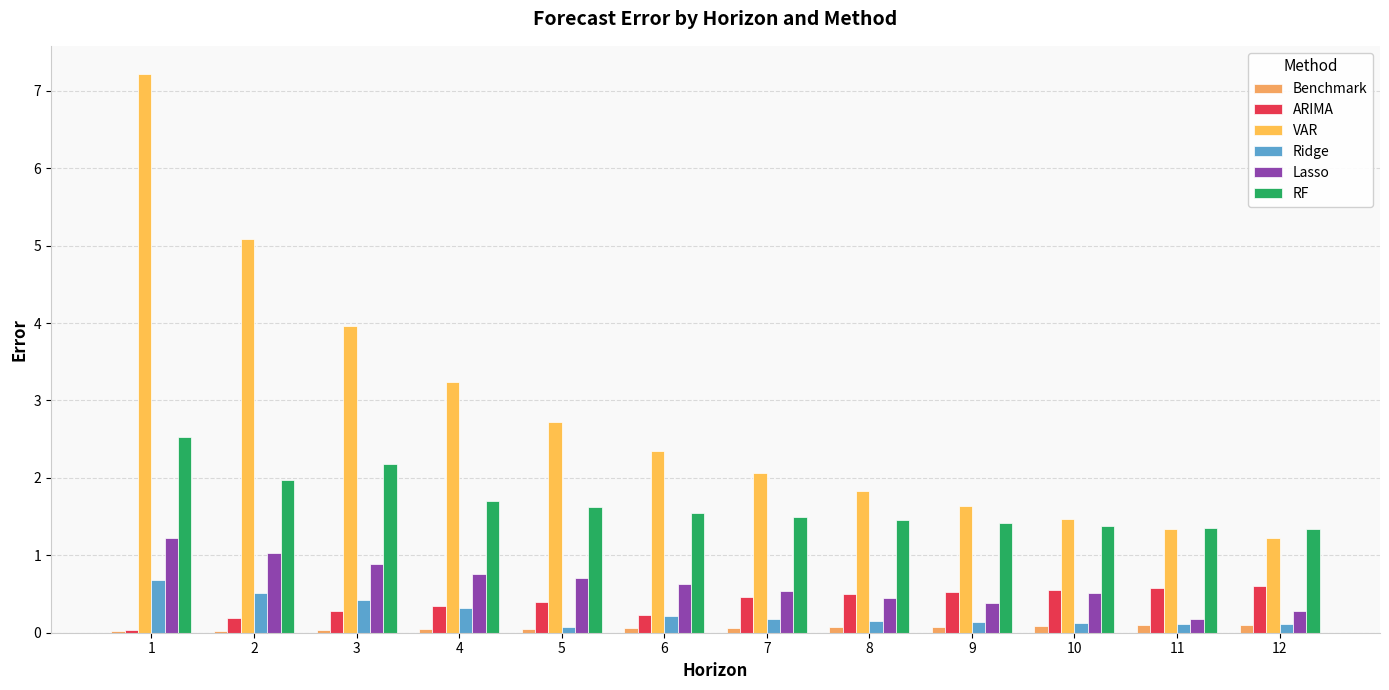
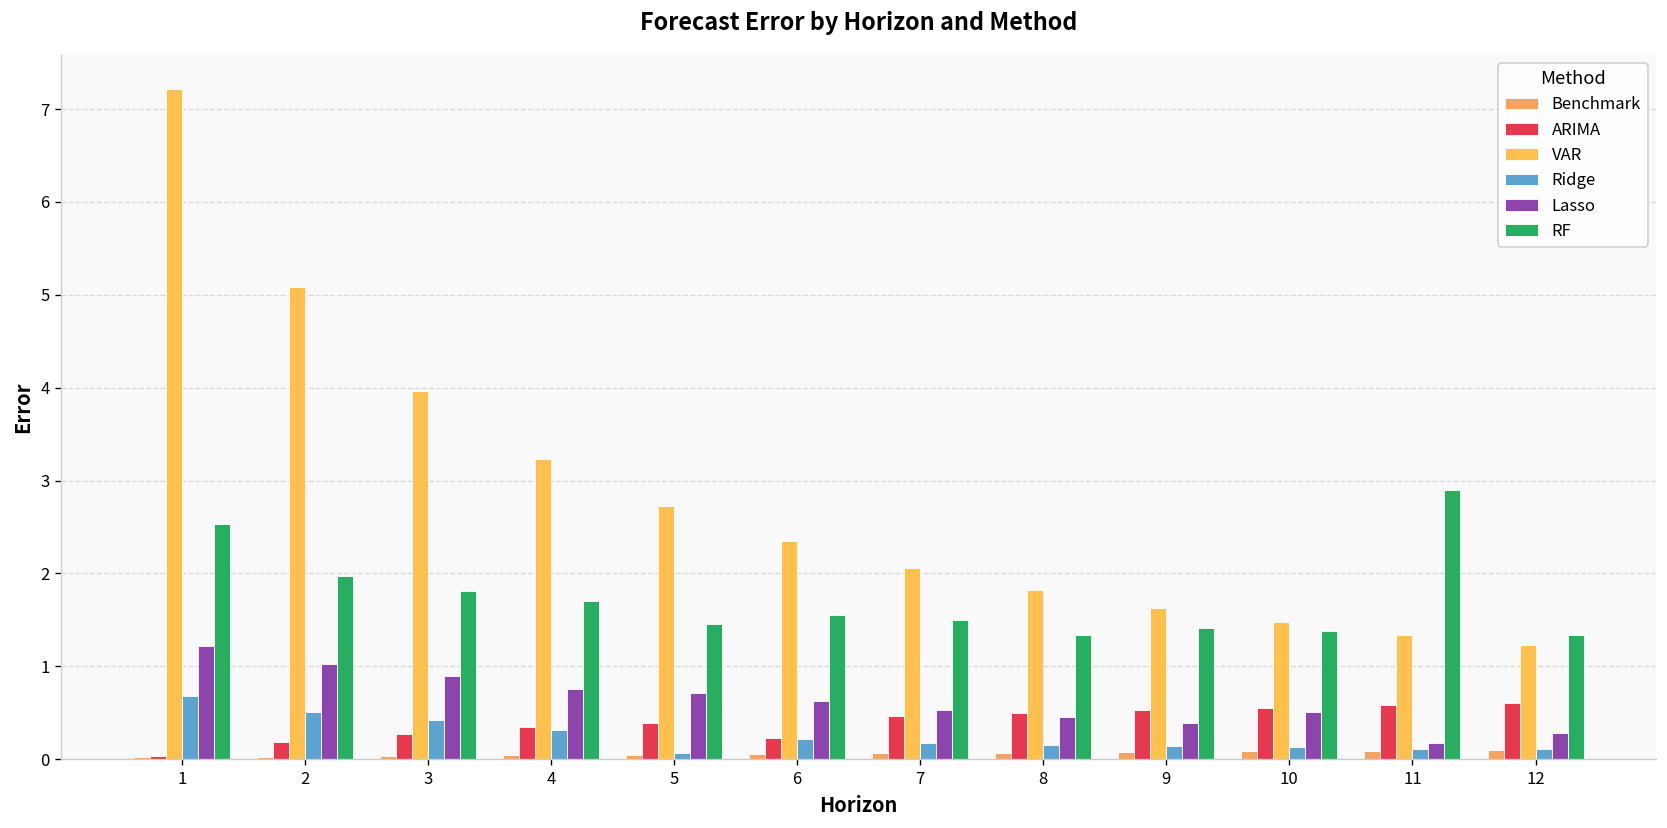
RF, 3: 2.2 -> 1.8
RF, 5: 1.6 -> 1.5
RF, 8: 1.5 -> 1.3
RF, 11: 1.4 -> 2.9
